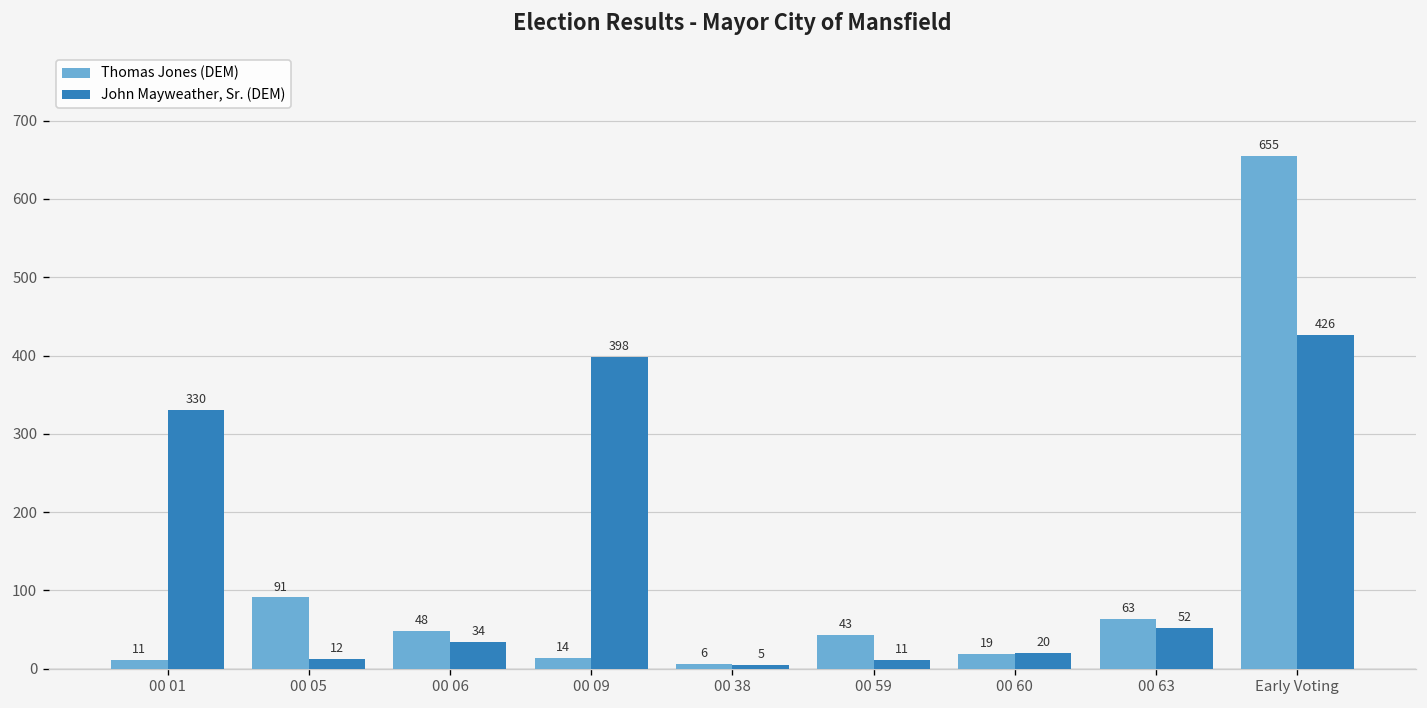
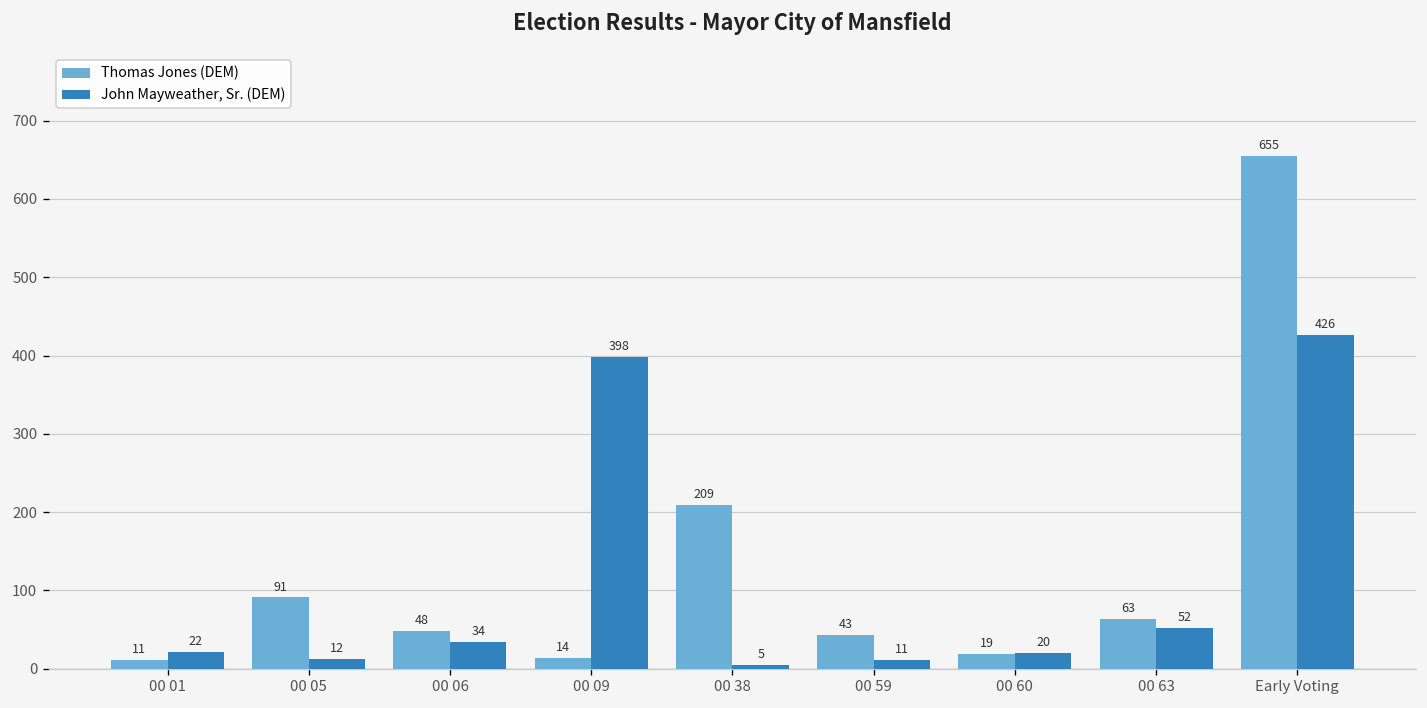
John Mayweather, Sr. (DEM), 00 01: 330 -> 22
Thomas Jones (DEM), 00 38: 6 -> 209
